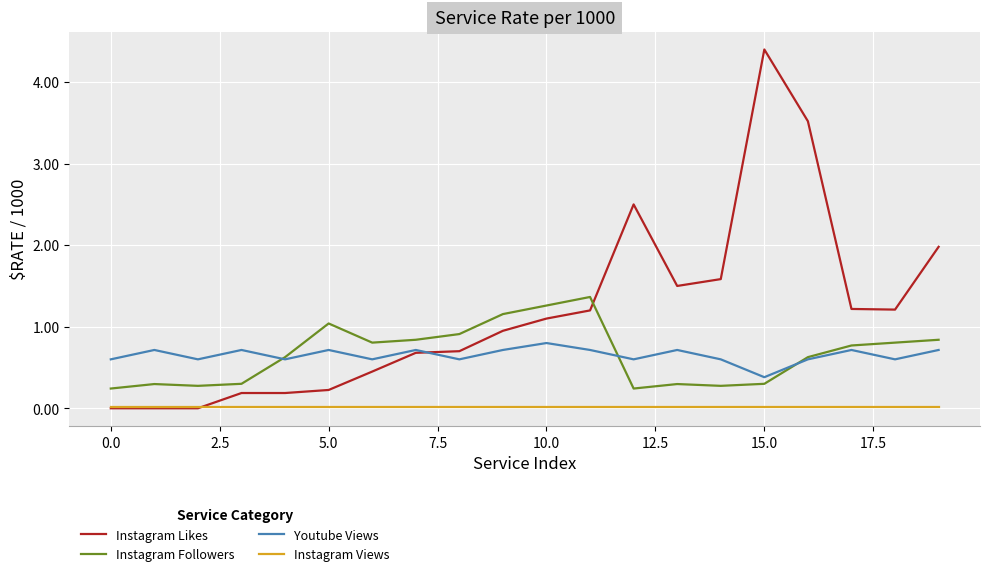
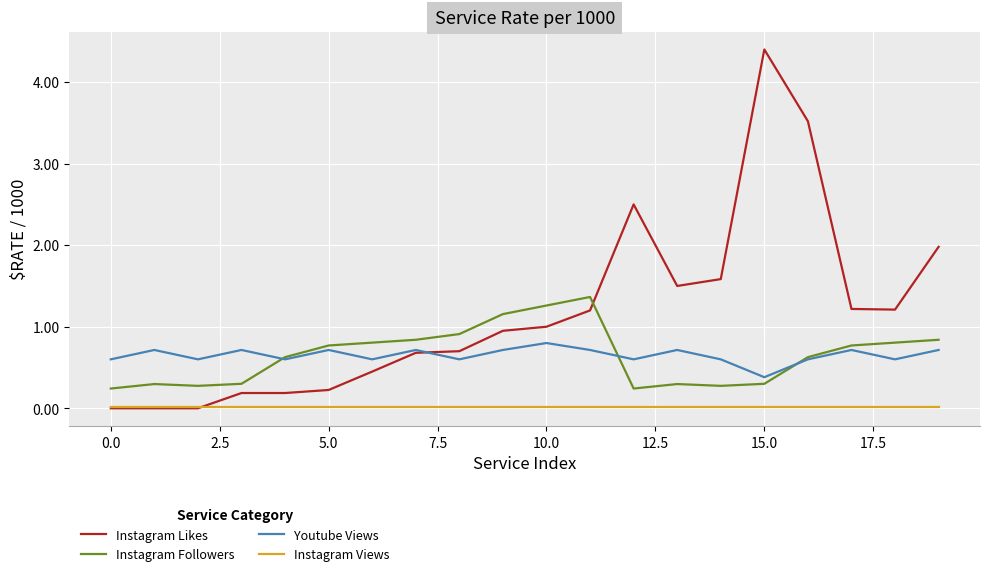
Instagram Followers, 5.0: 1.0 -> 0.8
Instagram Likes, 10.0: 1.1 -> 1.0
